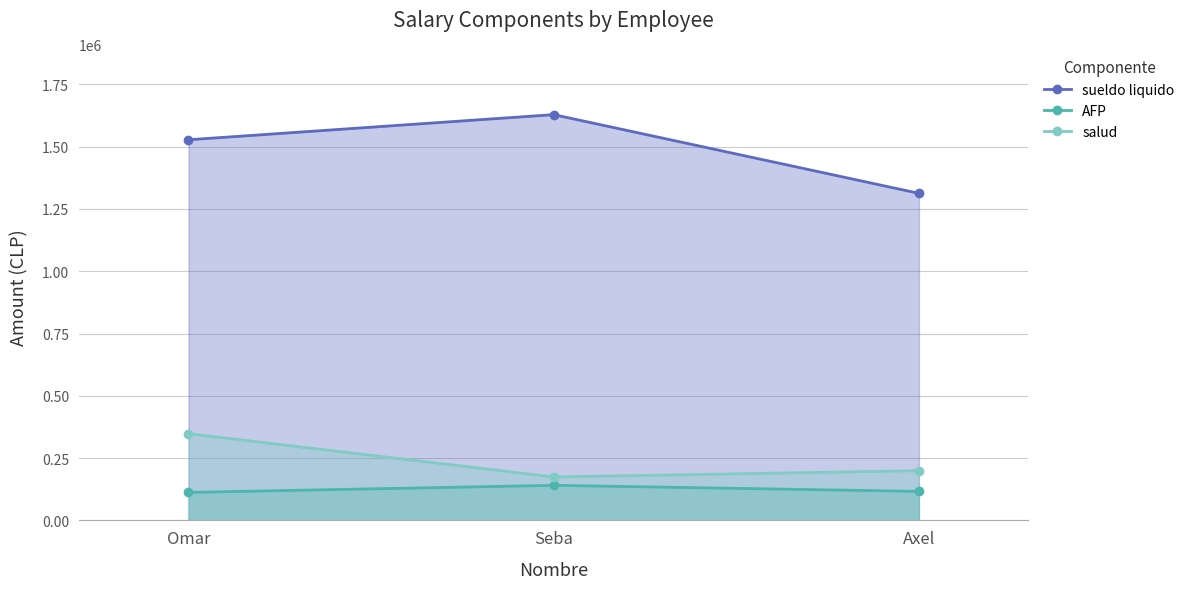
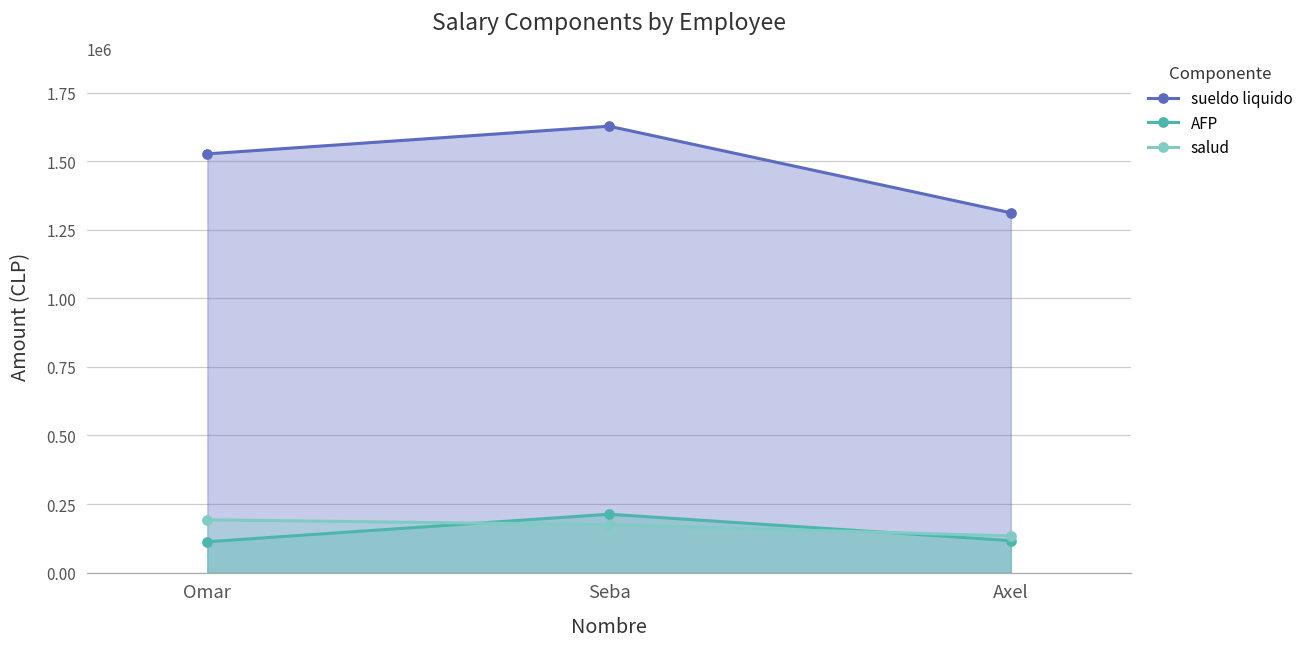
salud, Omar: 350000 -> 190000
AFP, Seba: 140000 -> 210000
salud, Axel: 200000 -> 130000
